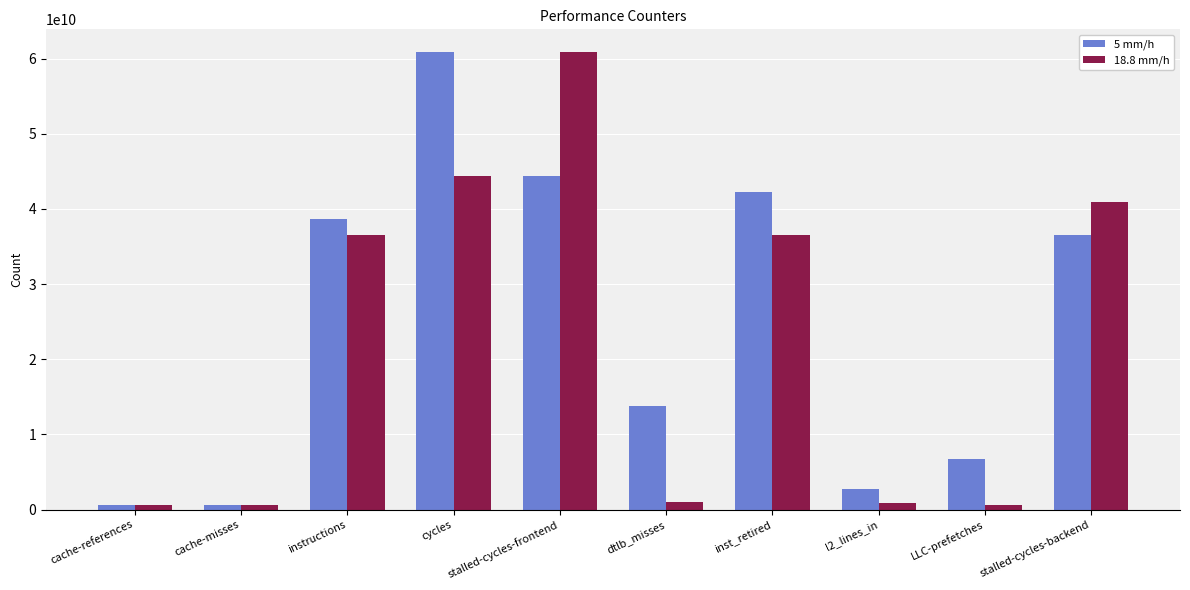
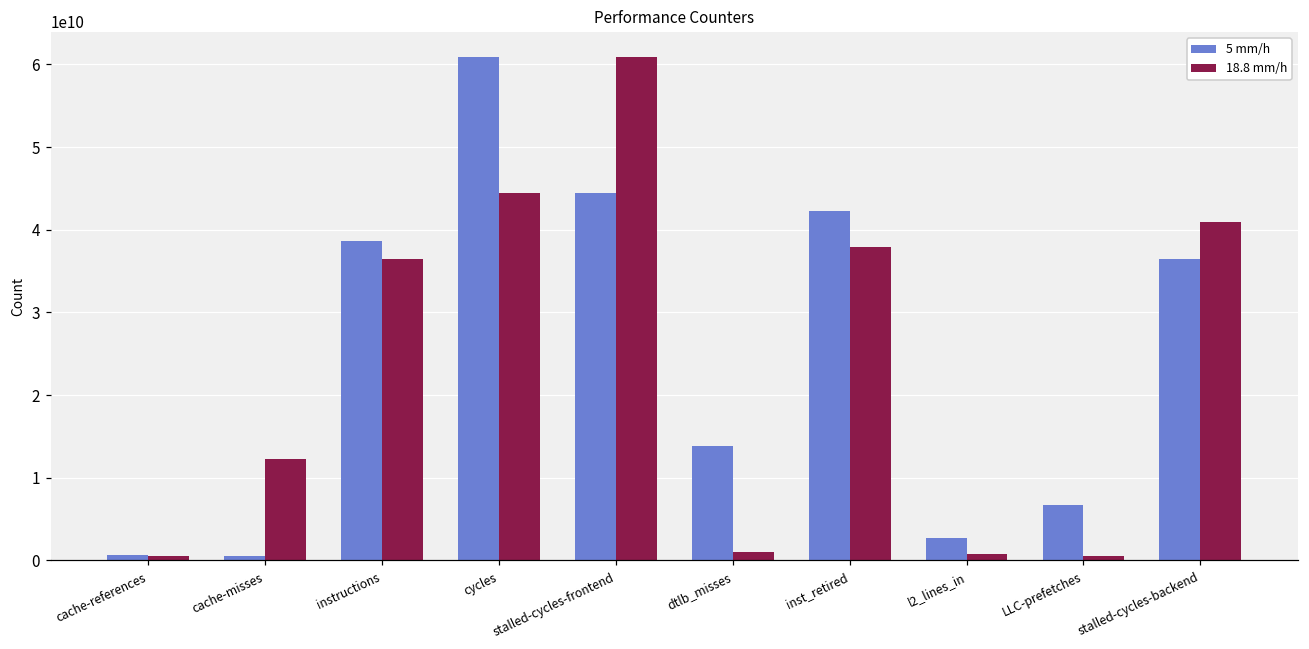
18.8 mm/h, cache-misses: 1000000000 -> 12000000000
18.8 mm/h, inst_retired: 36000000000 -> 38000000000
